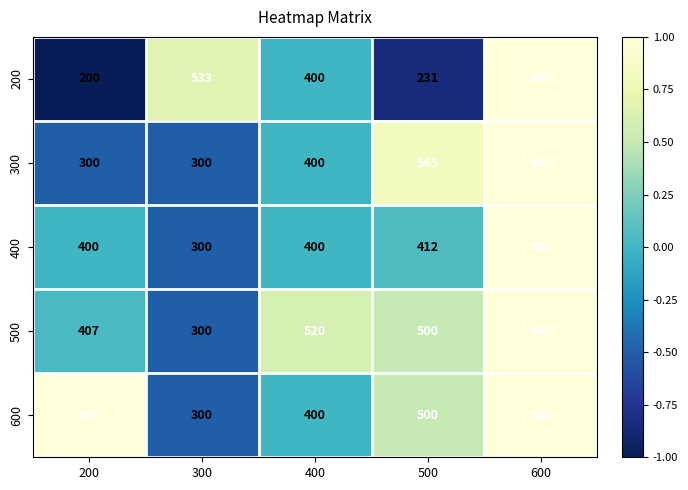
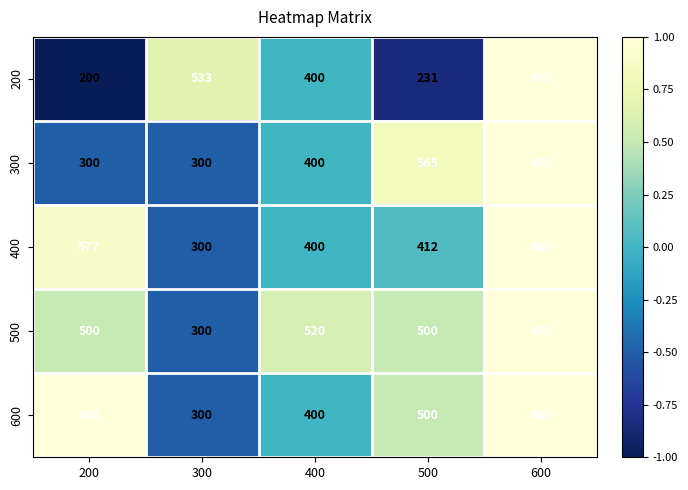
400, 200: 400 -> 577
500, 200: 407 -> 500
